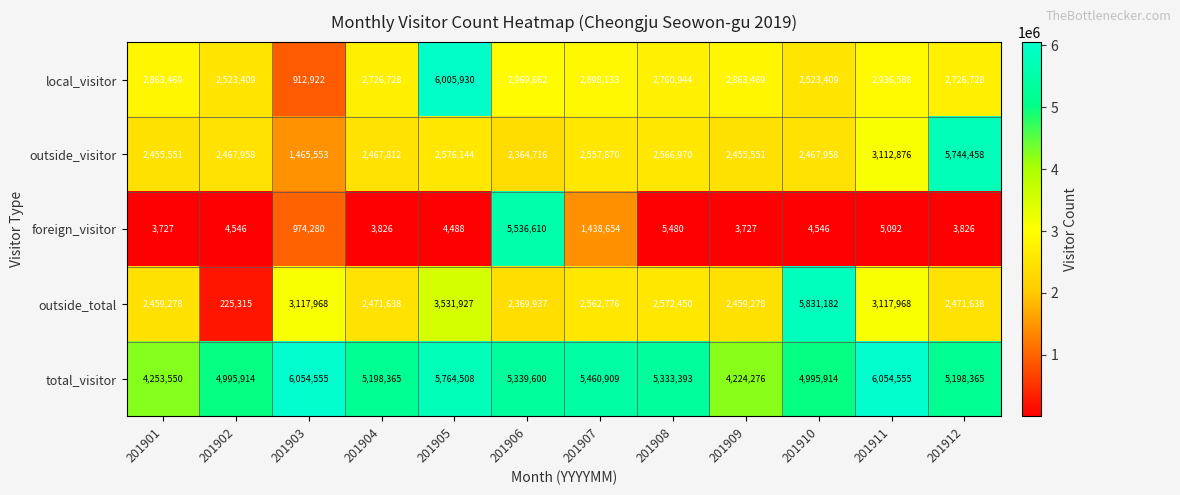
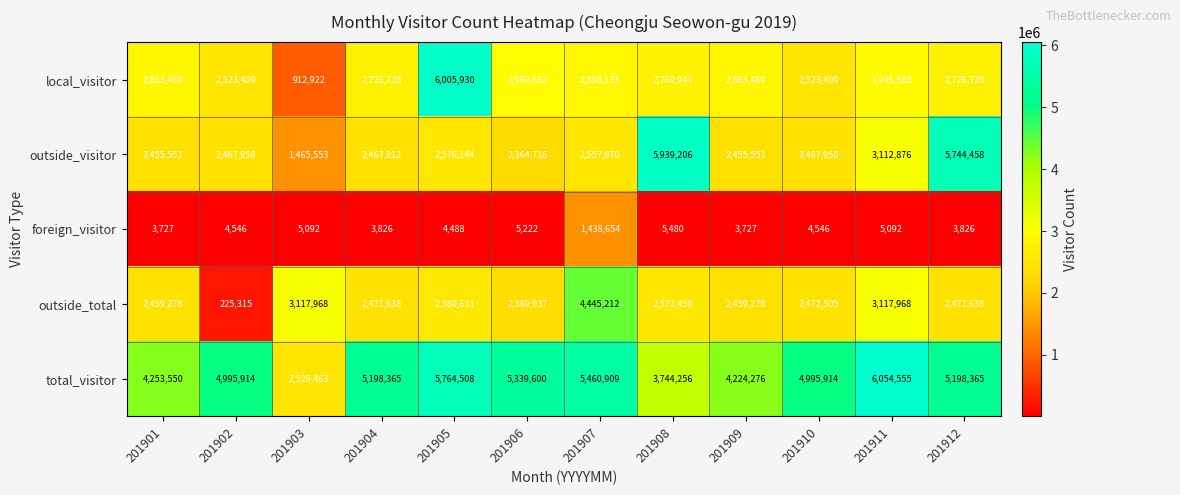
outside_visitor, 201908: 2,566,970 -> 5,939,206
foreign_visitor, 201903: 974,280 -> 5,092
foreign_visitor, 201906: 5,536,610 -> 5,222
outside_total, 201905: 3,531,927 -> 2,580,631
outside_total, 201907: 2,562,776 -> 4,445,212
outside_total, 201910: 5,831,182 -> 2,472,505
total_visitor, 201903: 6,054,555 -> 2,529,463
total_visitor, 201908: 5,333,393 -> 3,744,256
